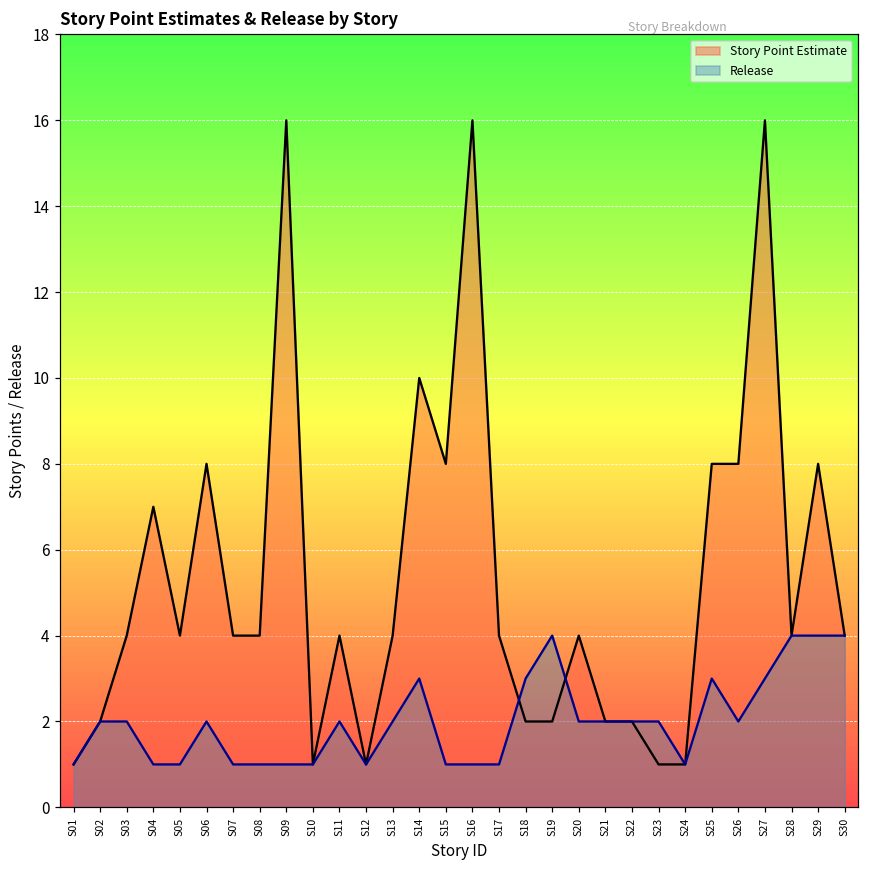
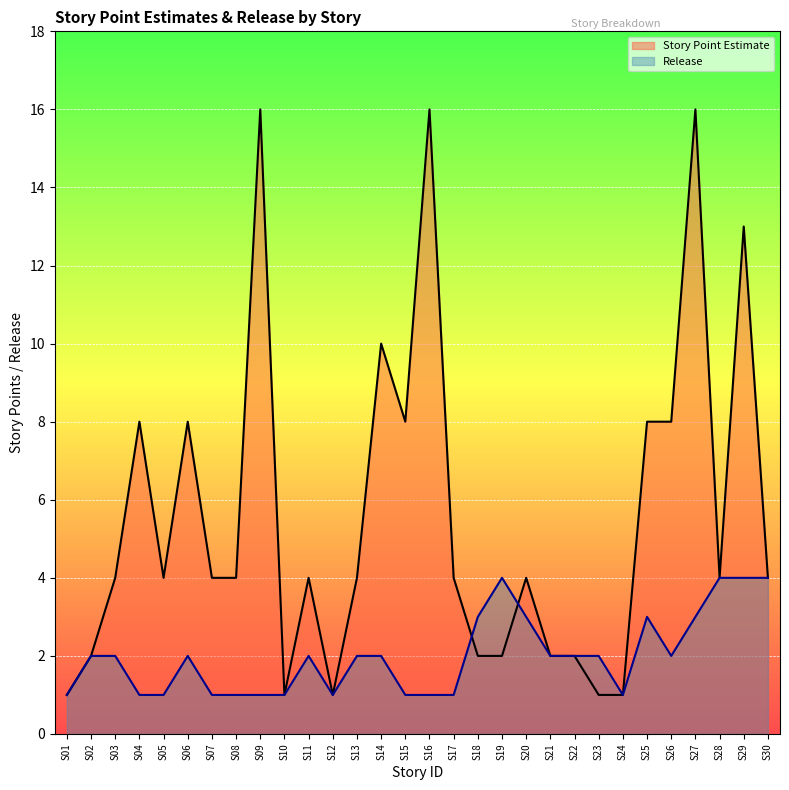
Story Point Estimate, S04: 7 -> 8
Release, S14: 3 -> 2
Release, S20: 2 -> 3
Story Point Estimate, S29: 8 -> 13
